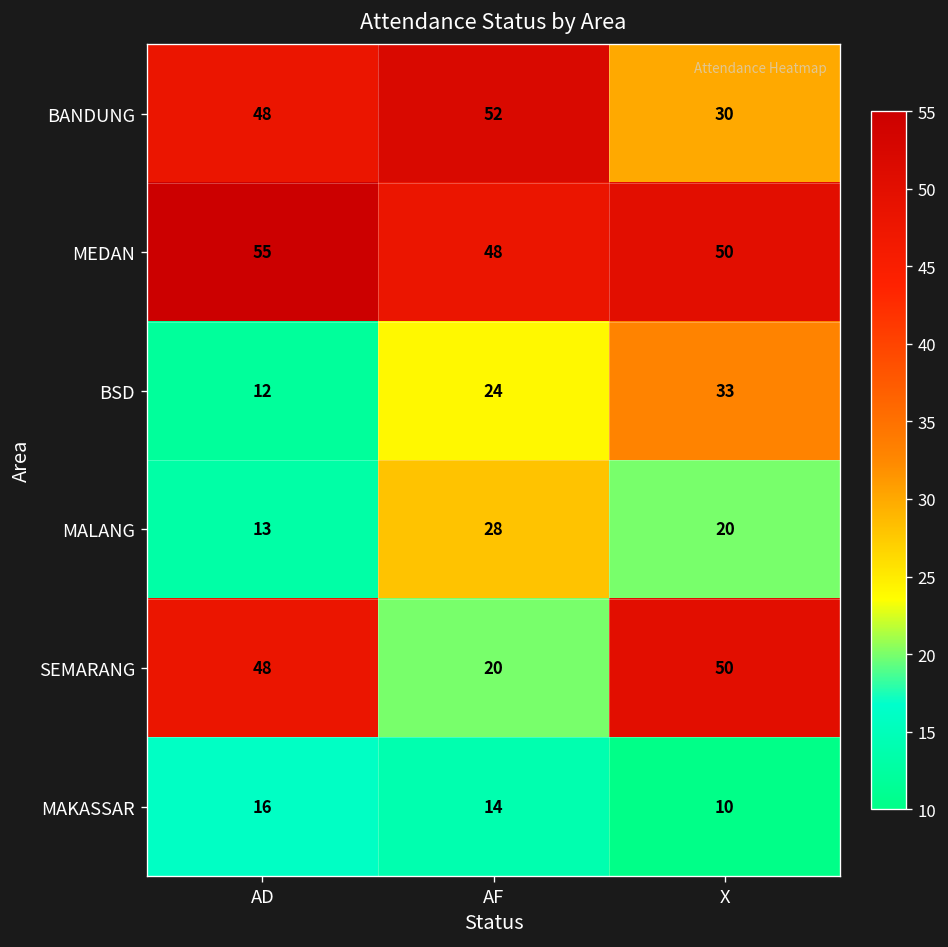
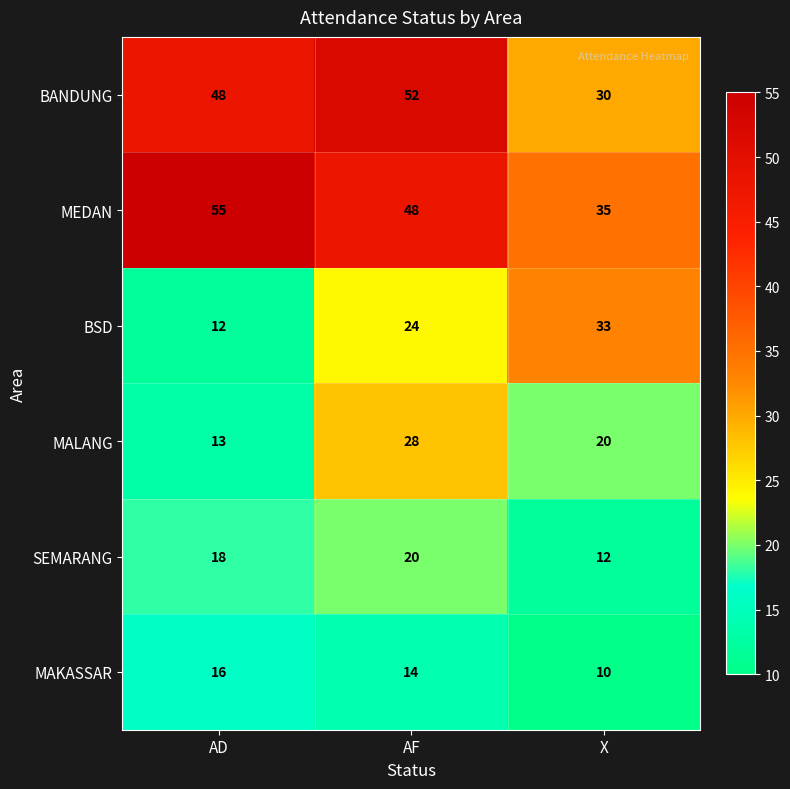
MEDAN, X: 50 -> 35
SEMARANG, AD: 48 -> 18
SEMARANG, X: 50 -> 12
